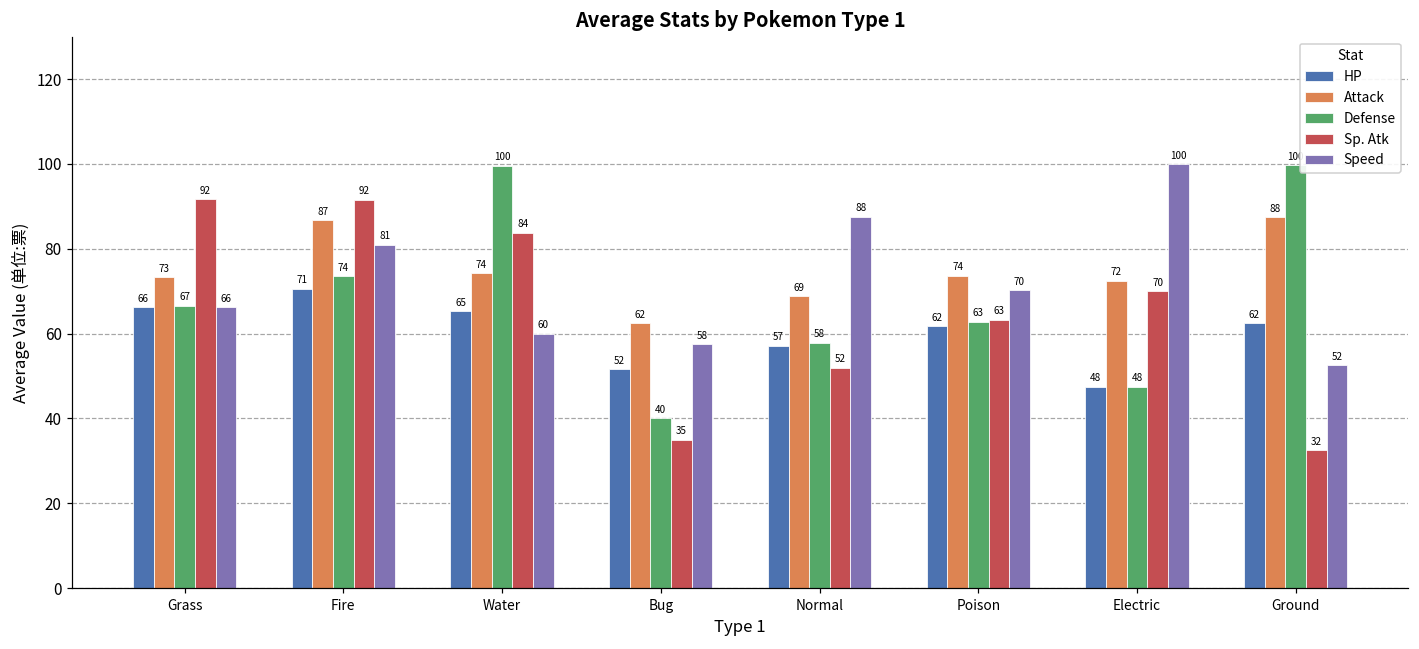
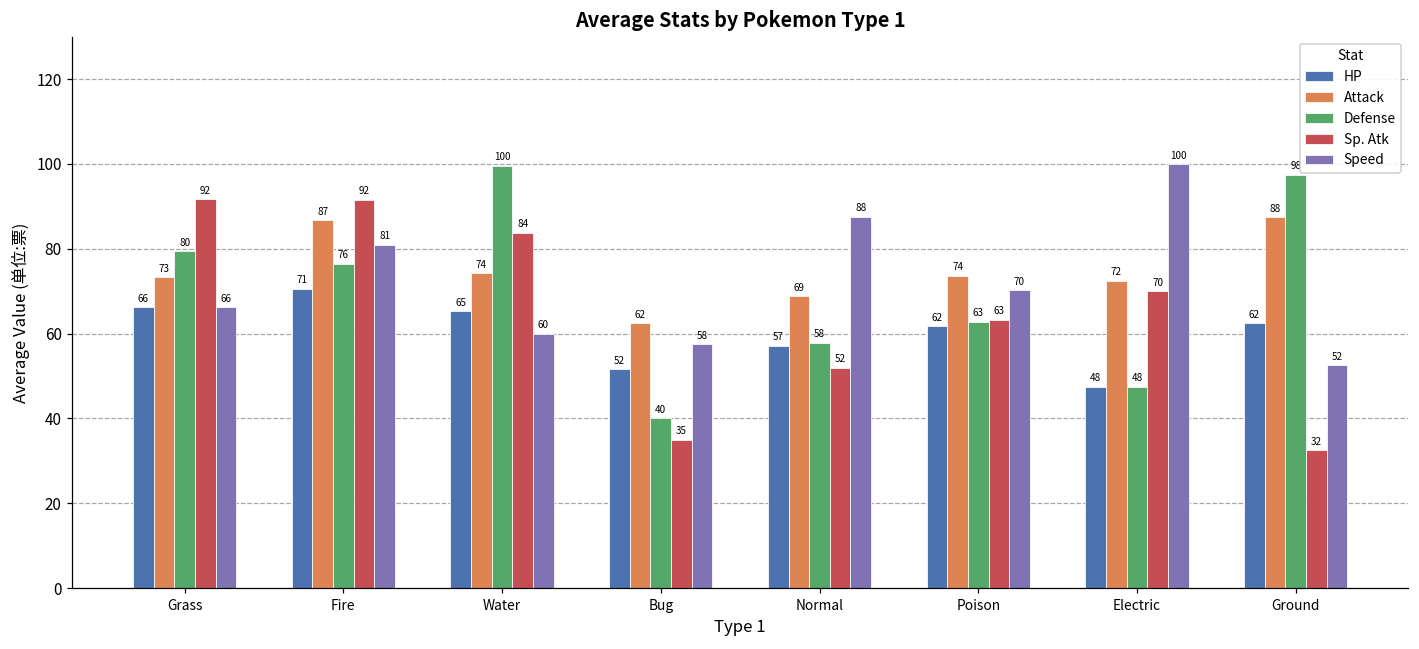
Defense, Grass: 67 -> 80
Defense, Fire: 74 -> 76
Defense, Ground: 100 -> 98
